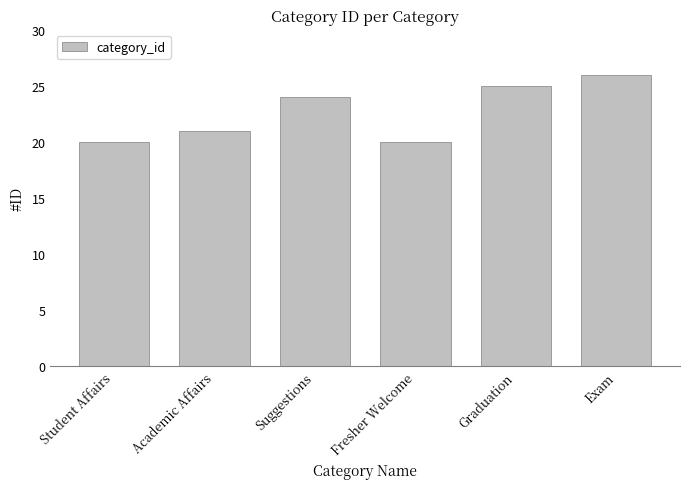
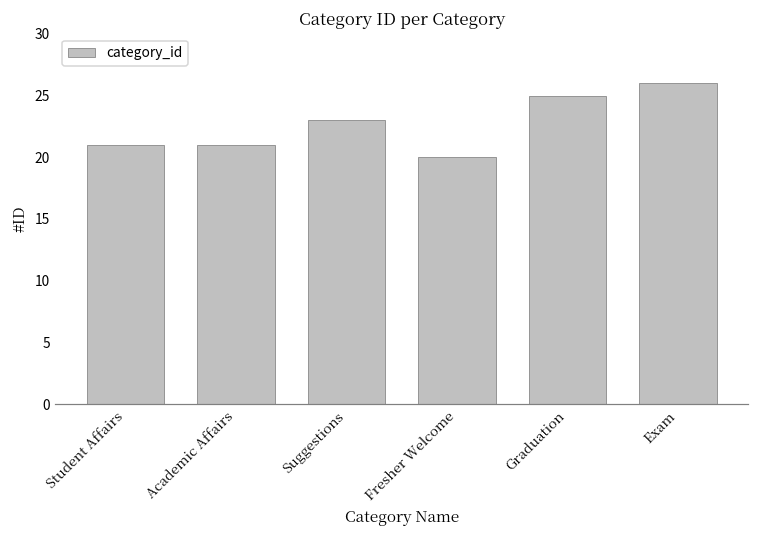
Student Affairs: 20 -> 21
Suggestions: 24 -> 23
